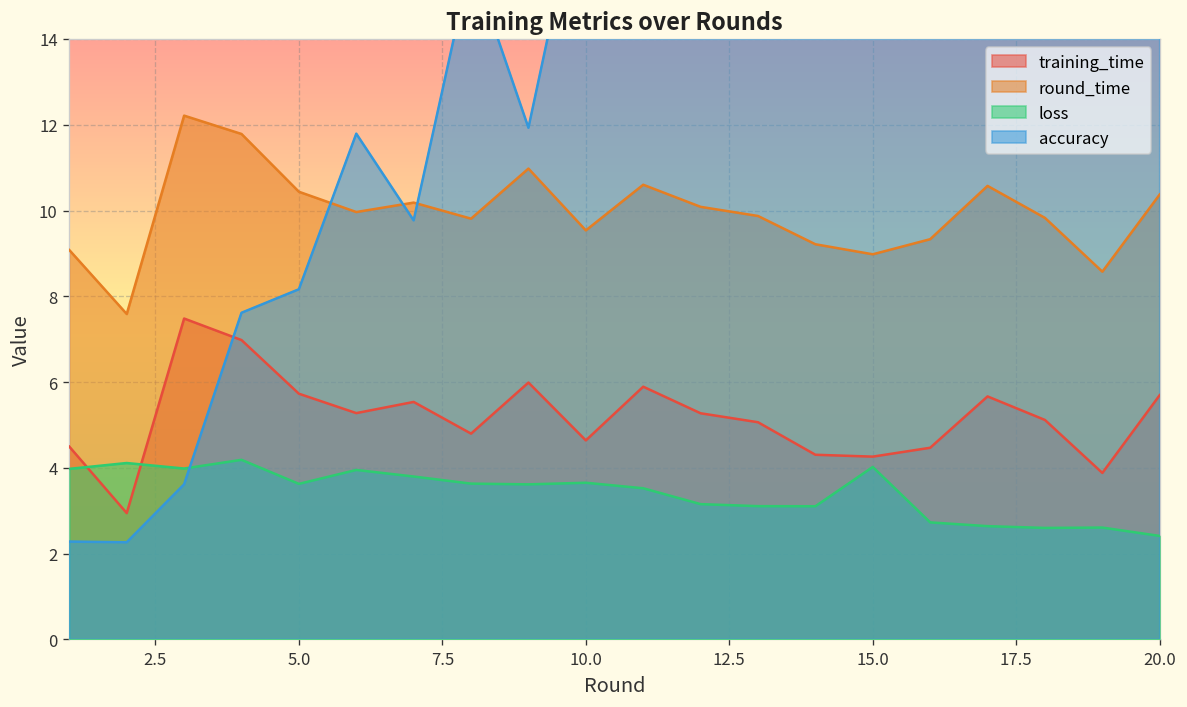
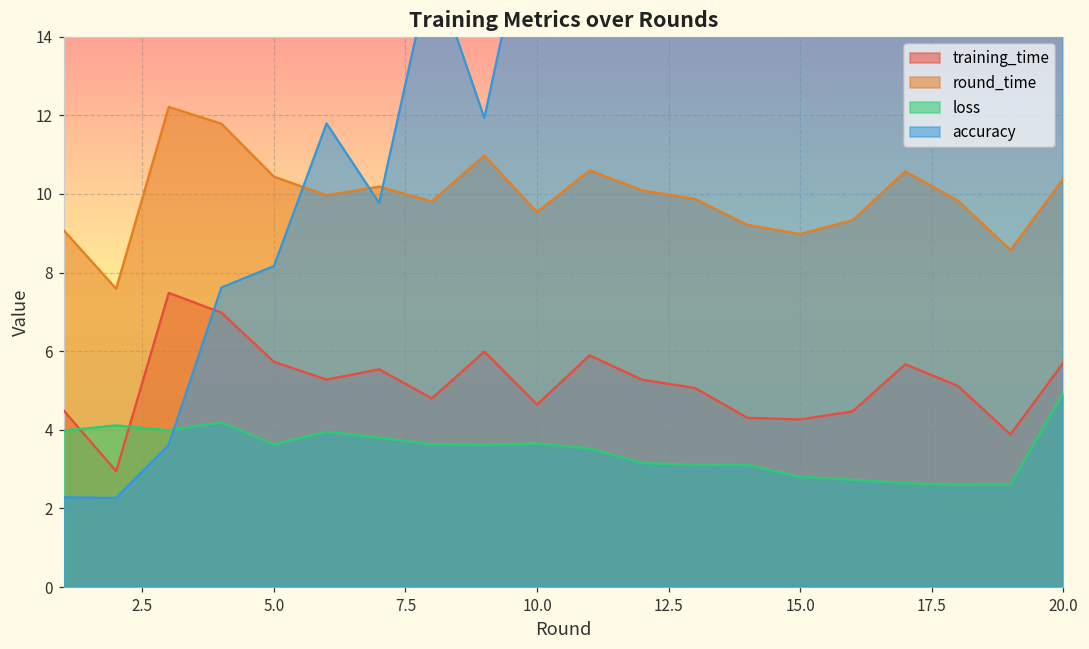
loss, 15.0: 4.0 -> 2.8
loss, 20.0: 2.4 -> 4.9
